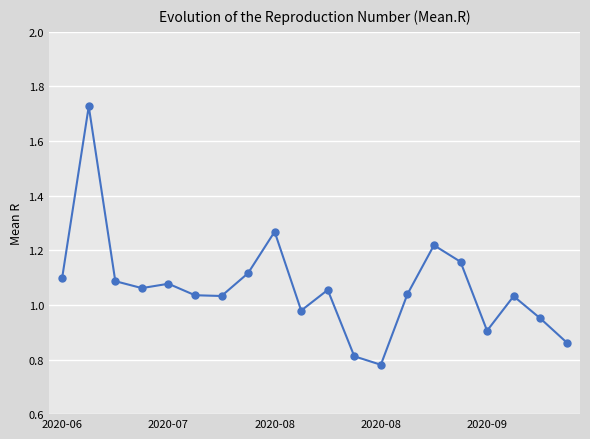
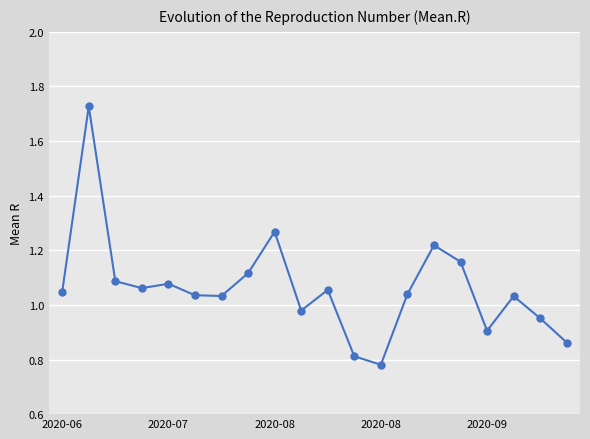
2020-06: 1.10 -> 1.05
